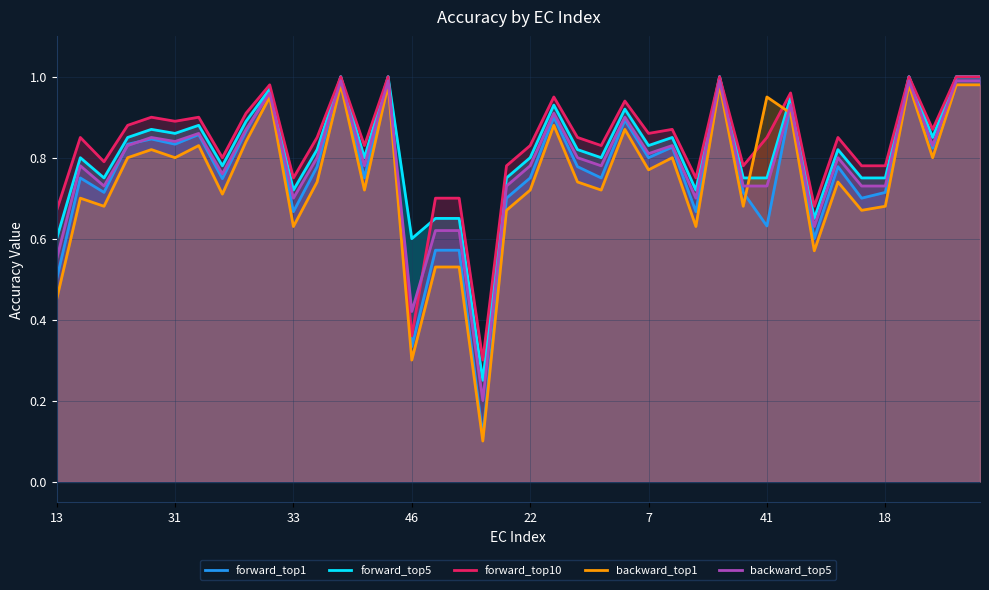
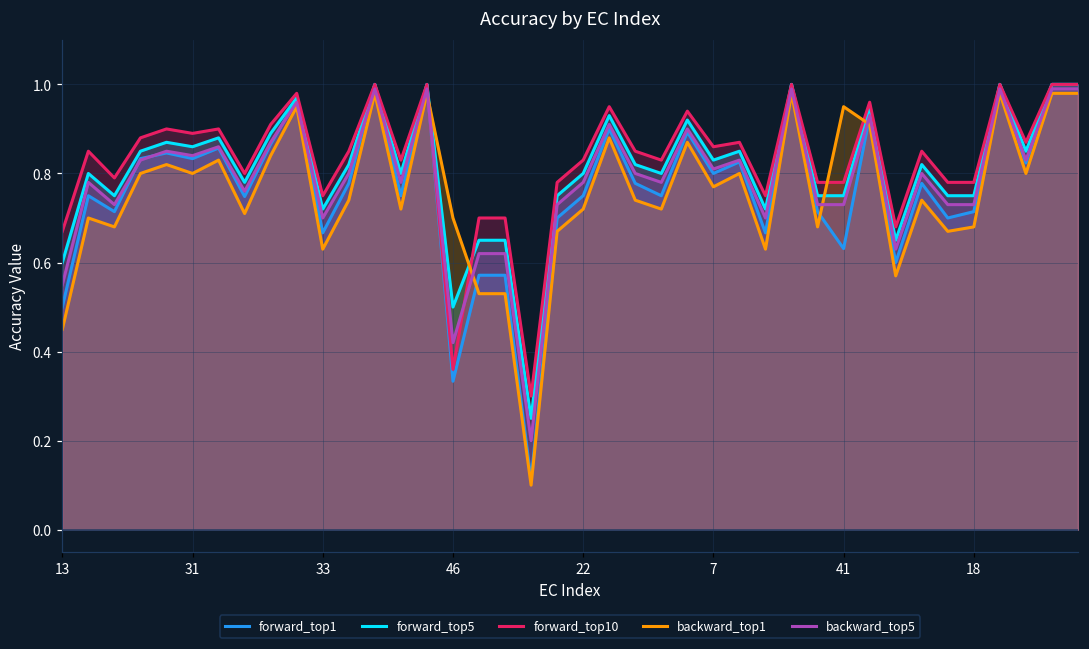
forward_top5, 46: 0.6 -> 0.5
backward_top1, 46: 0.3 -> 0.7
forward_top10, 41: 0.85 -> 0.78
